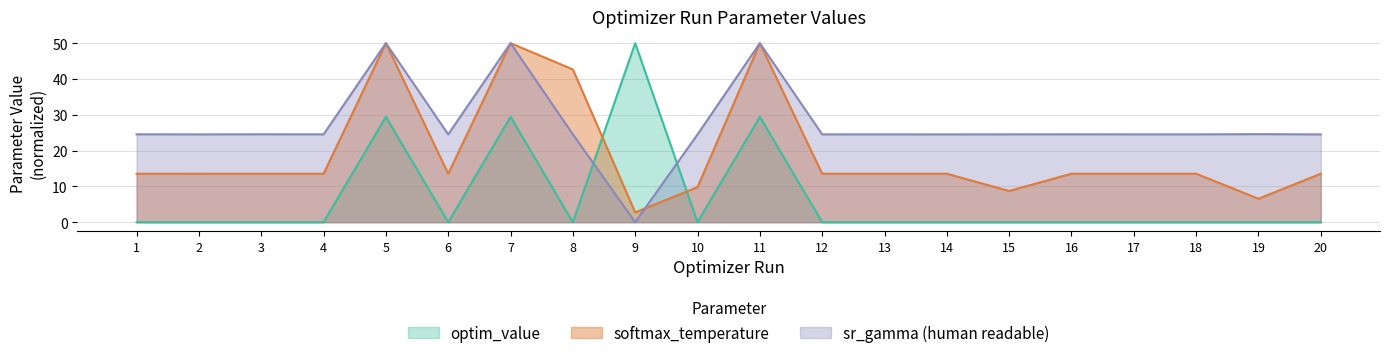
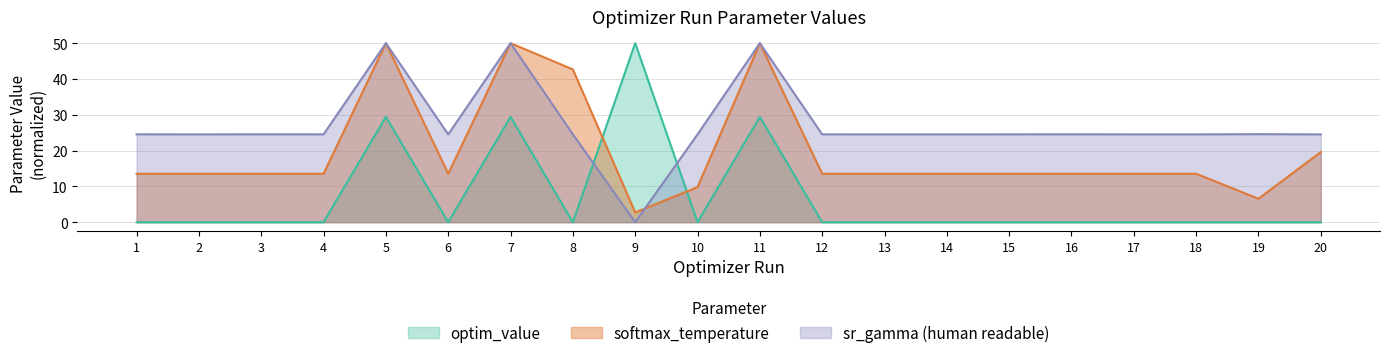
softmax_temperature, 15: 9 -> 14
softmax_temperature, 20: 14 -> 20
